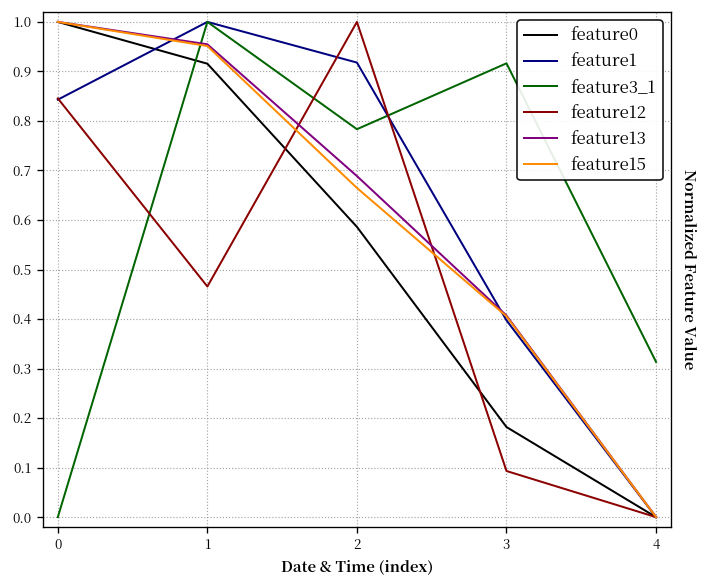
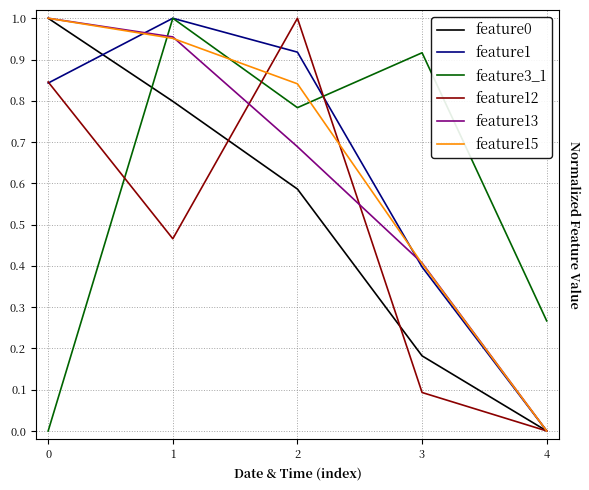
feature0, 1: 0.92 -> 0.80
feature15, 2: 0.66 -> 0.84
feature3_1, 4: 0.31 -> 0.27
